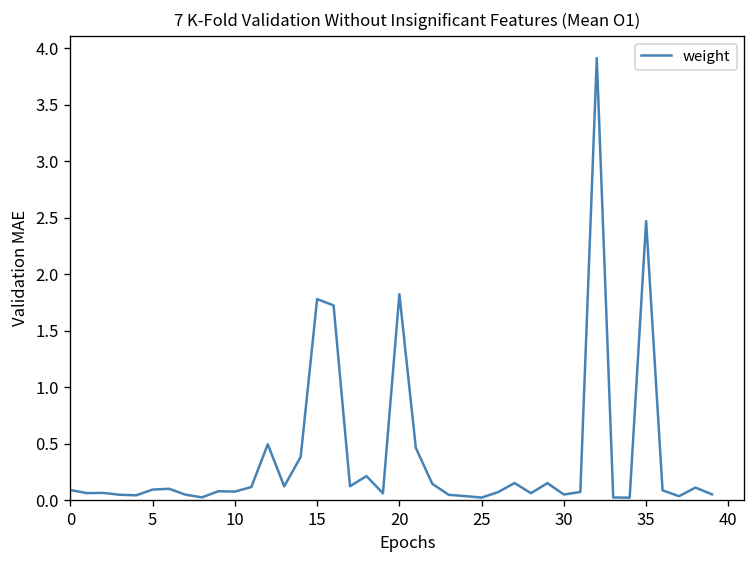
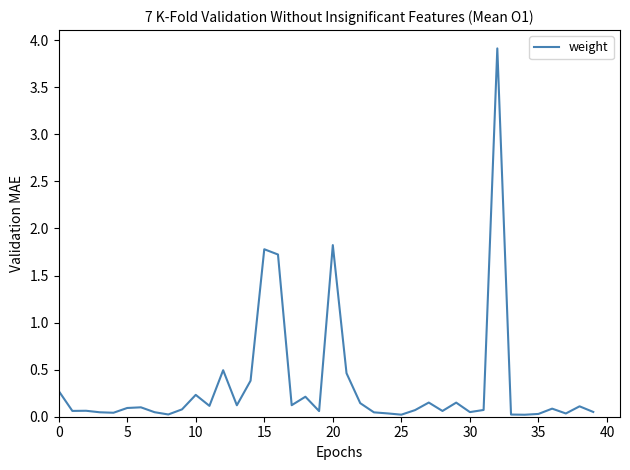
0: 0.1 -> 0.3
10: 0.1 -> 0.2
35: 2.5 -> 0.0
